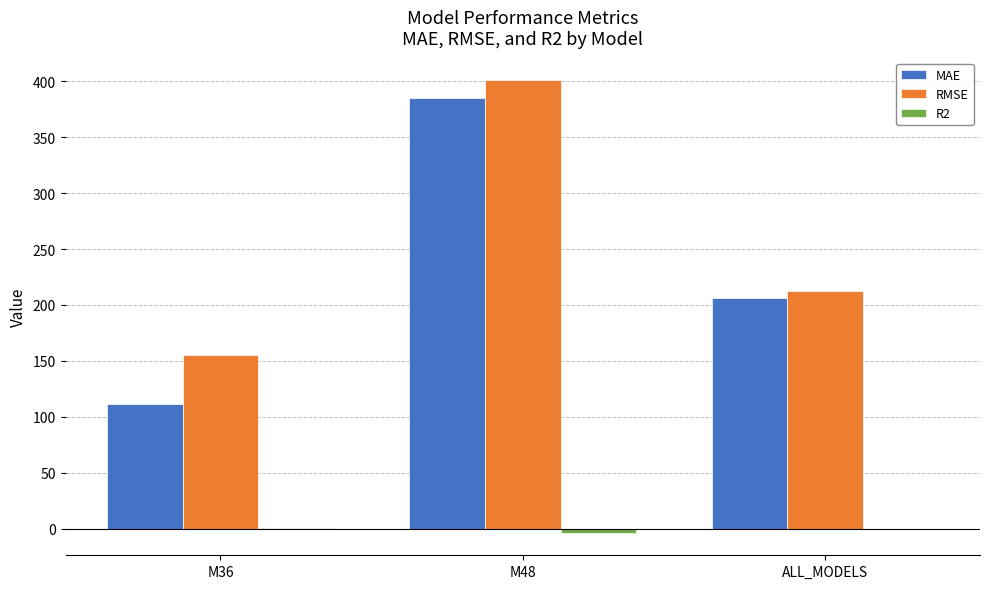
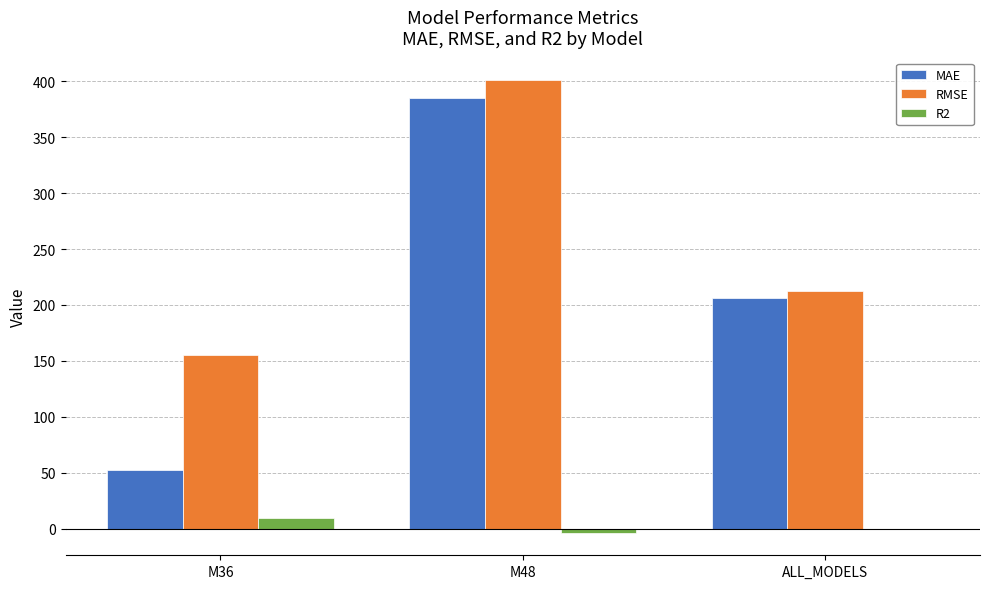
MAE, M36: 111 -> 53
R2, M36: 1 -> 10
